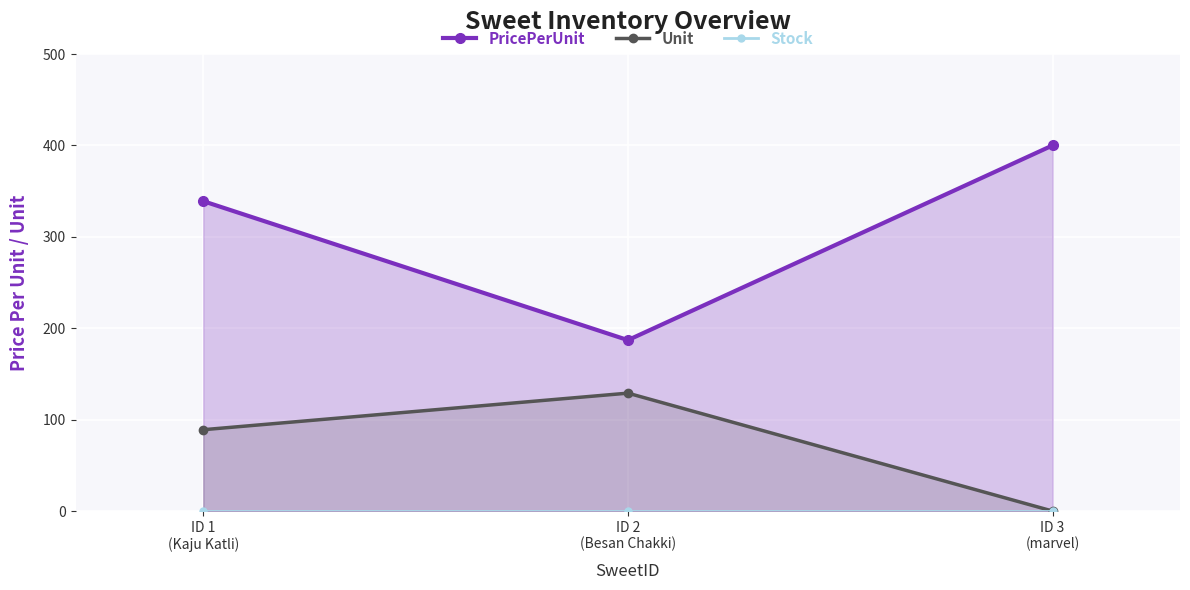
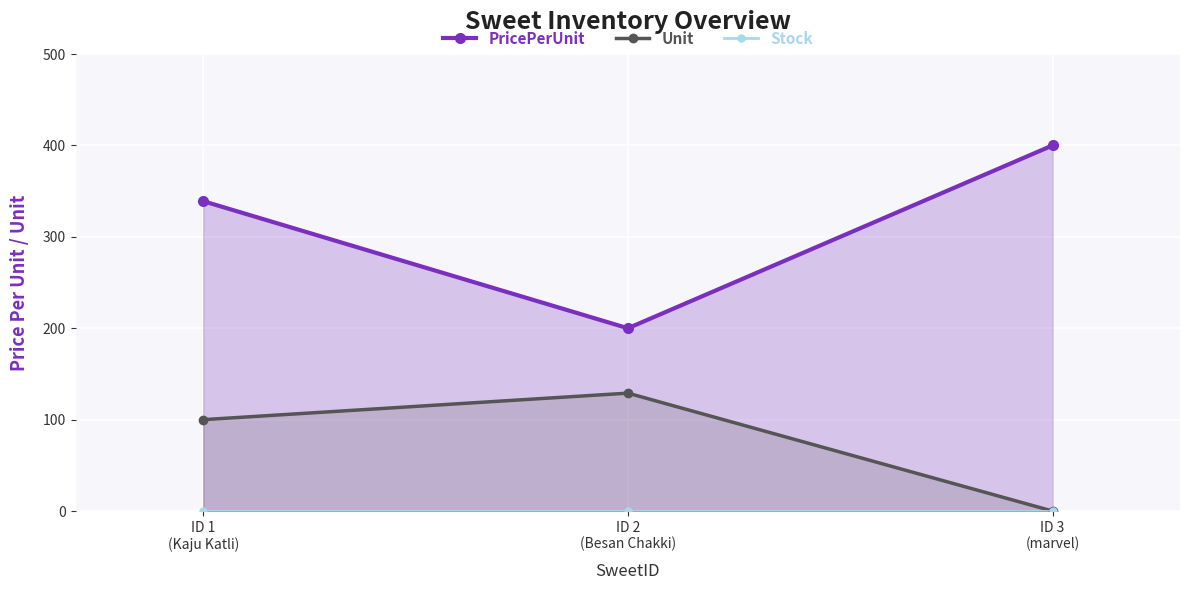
Unit, ID 1 (Kaju Katli): 90 -> 100
PricePerUnit, ID 2 (Besan Chakki): 190 -> 200
